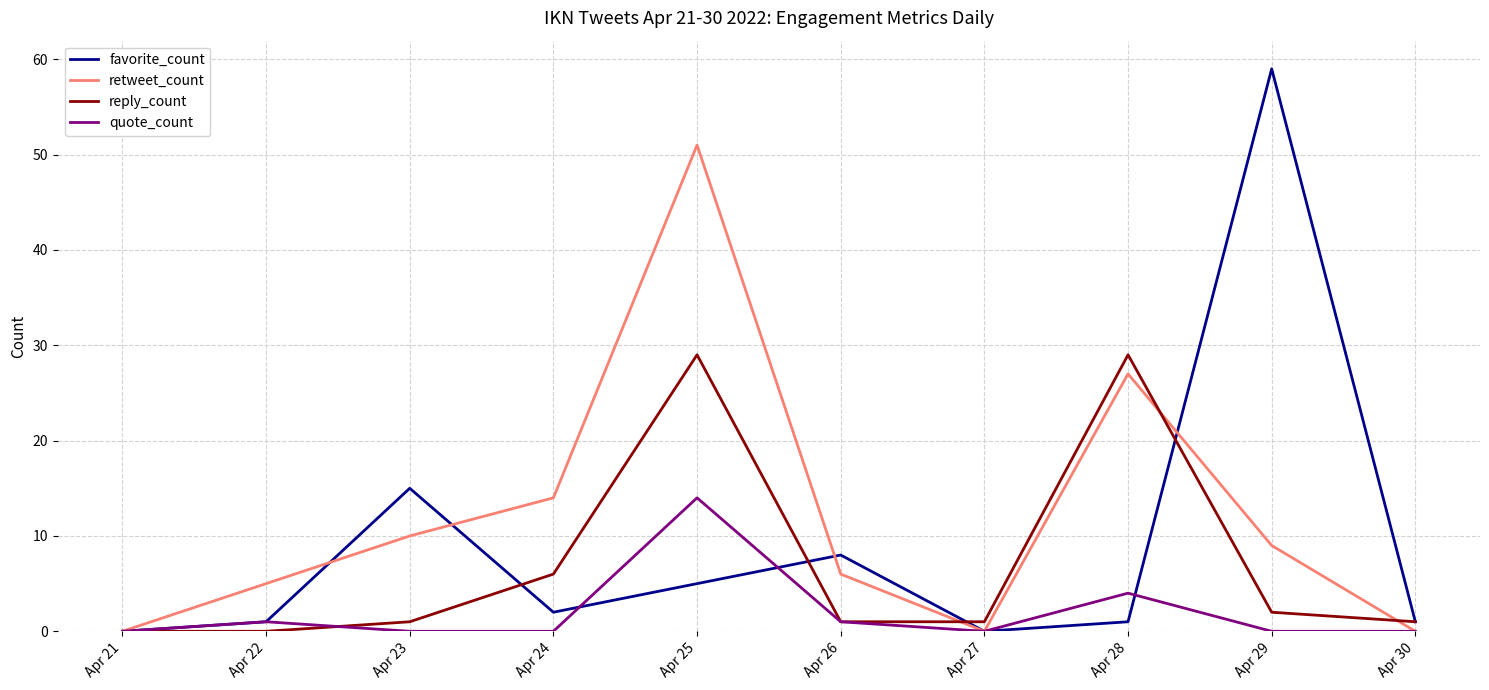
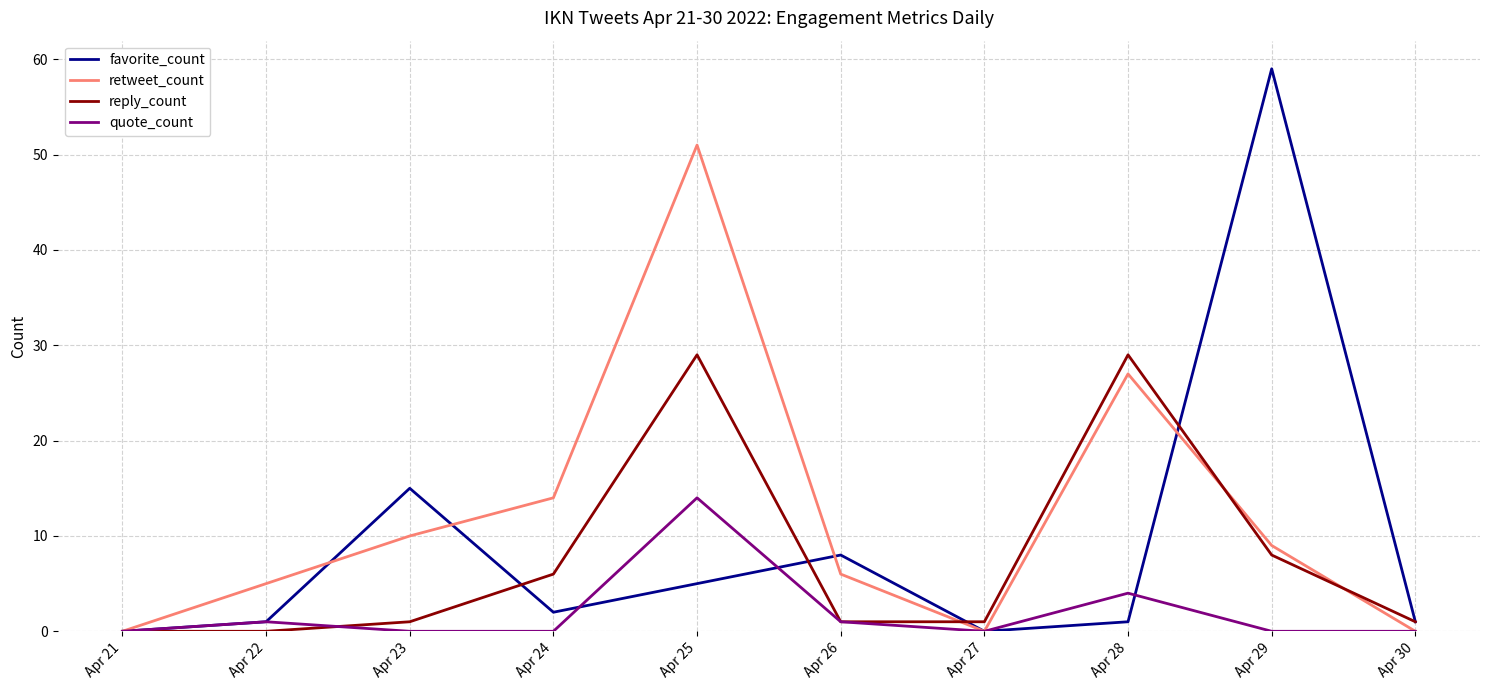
reply_count, Apr 29: 2 -> 8
